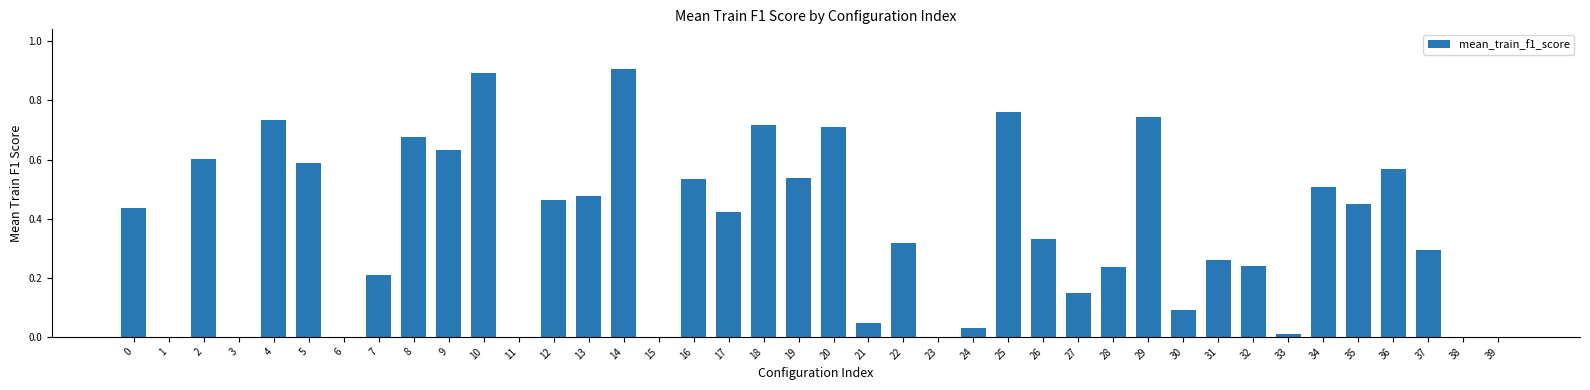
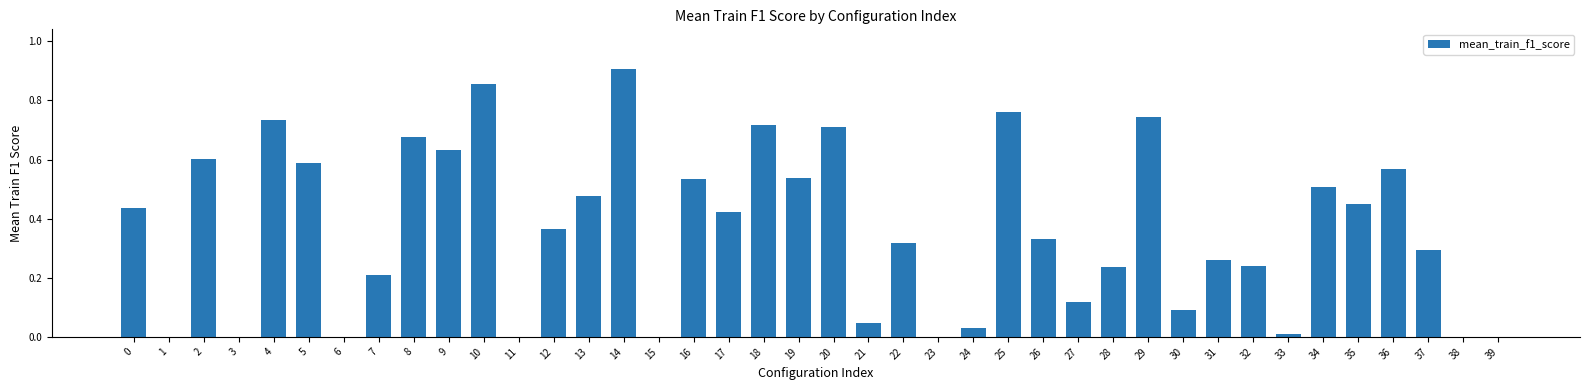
10: 0.89 -> 0.86
12: 0.46 -> 0.37
27: 0.15 -> 0.12
